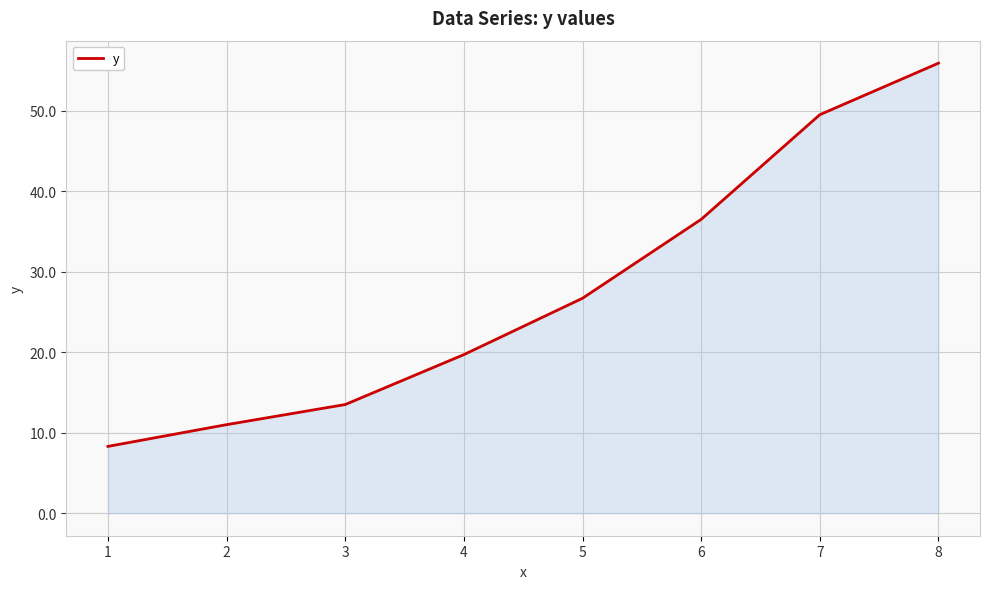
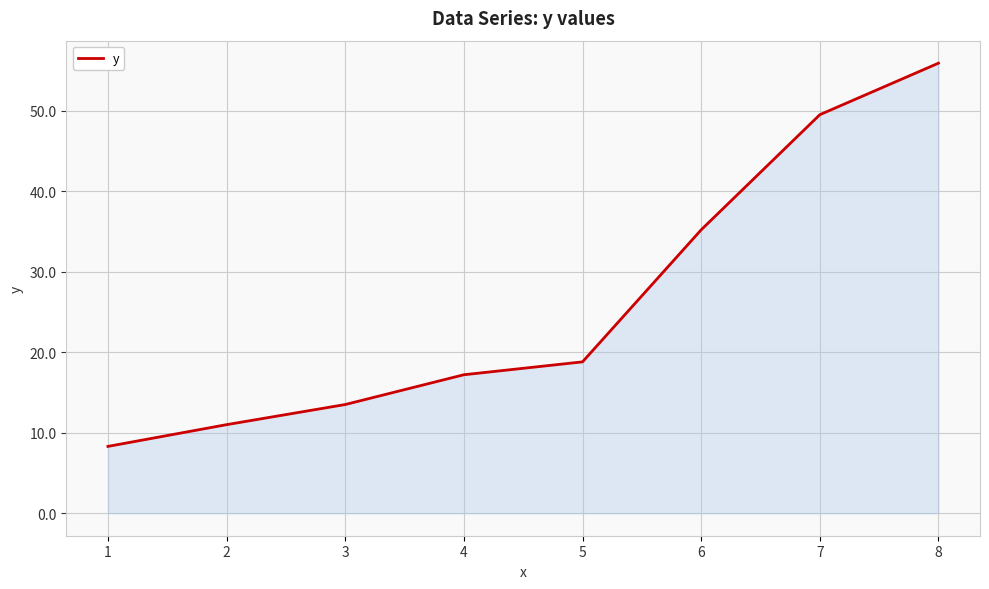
4: 20 -> 17
5: 27 -> 19
6: 37 -> 35
